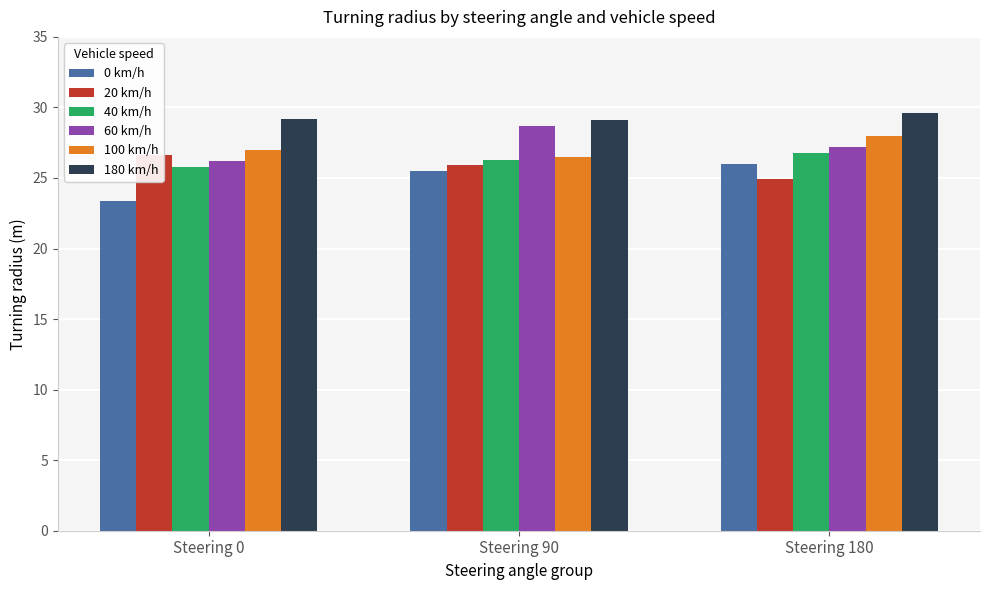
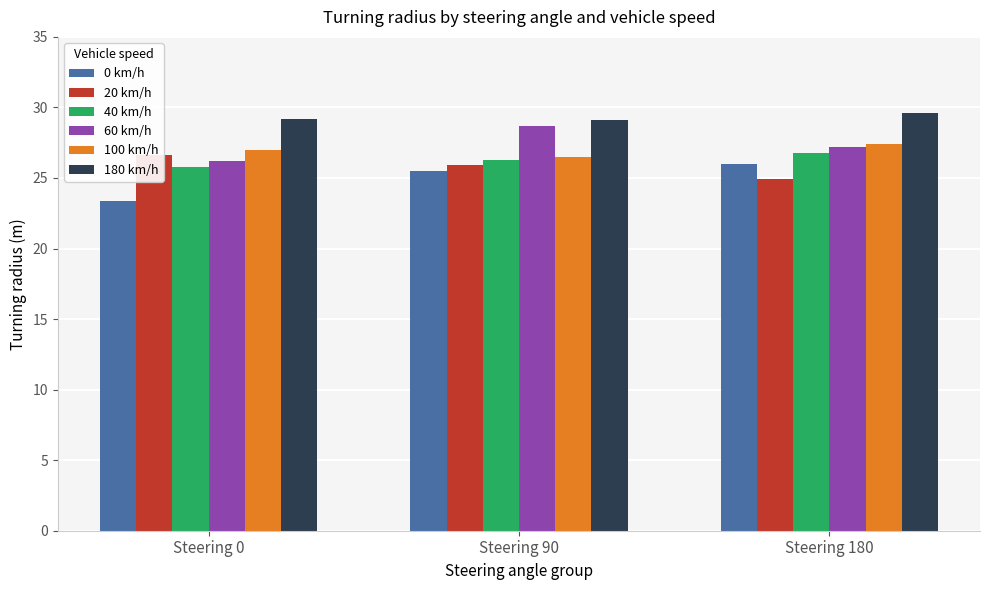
100 km/h, Steering 180: 28.0 -> 27.4
